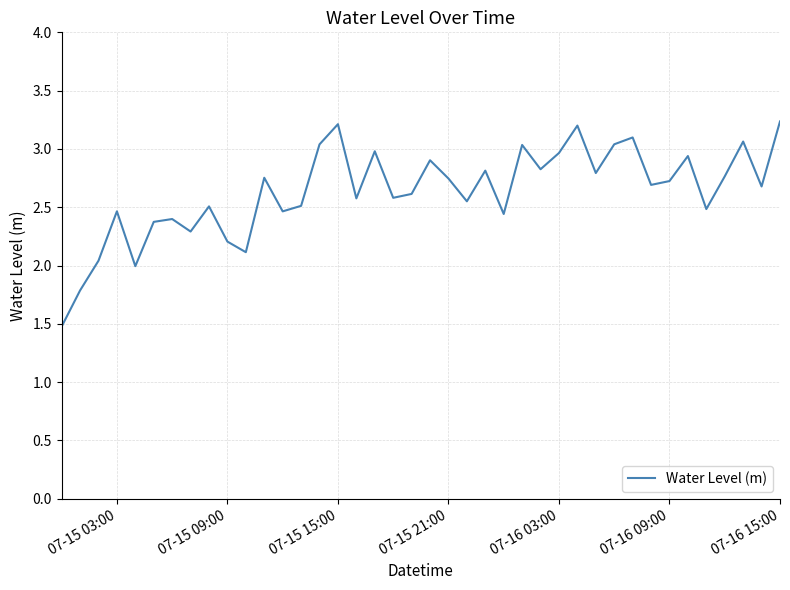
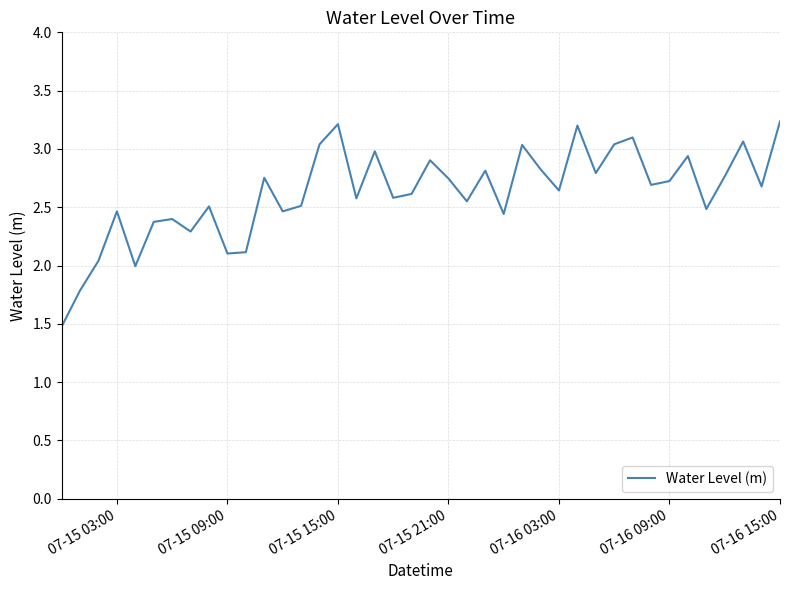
07-15 09:00: 2.21 -> 2.10
07-16 03:00: 2.97 -> 2.64
